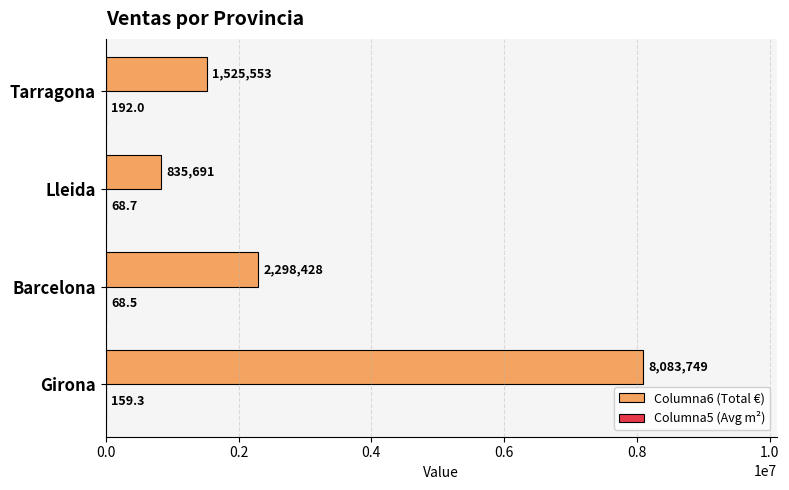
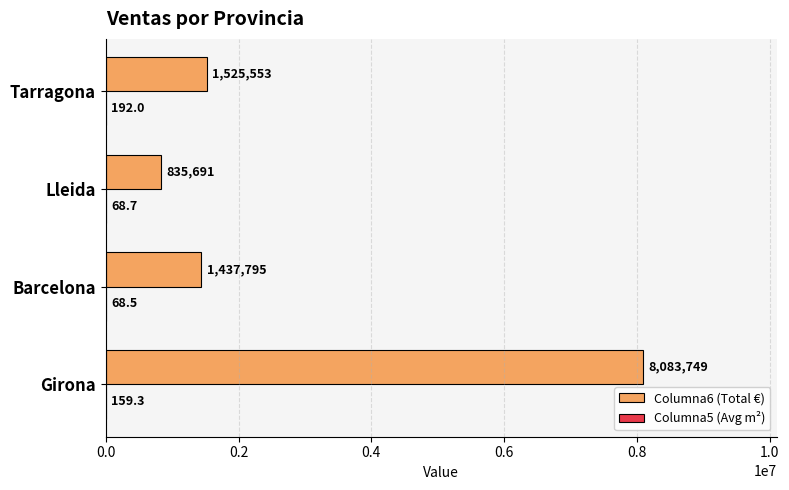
Columna6 (Total €), Barcelona: 2,298,428 -> 1,437,795
